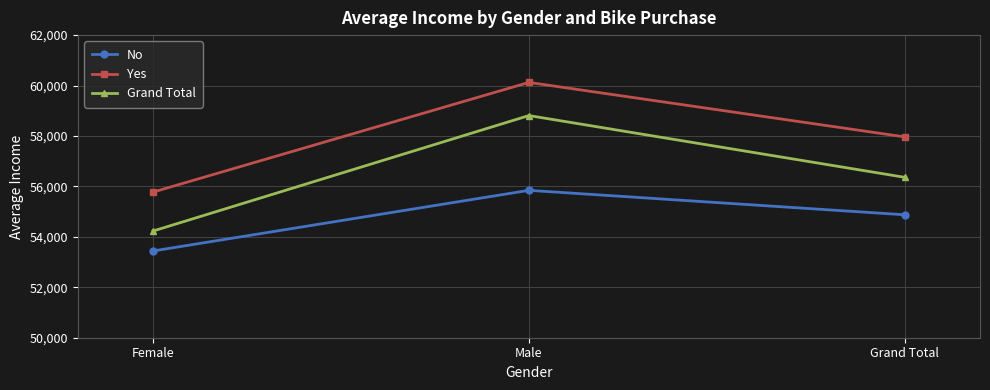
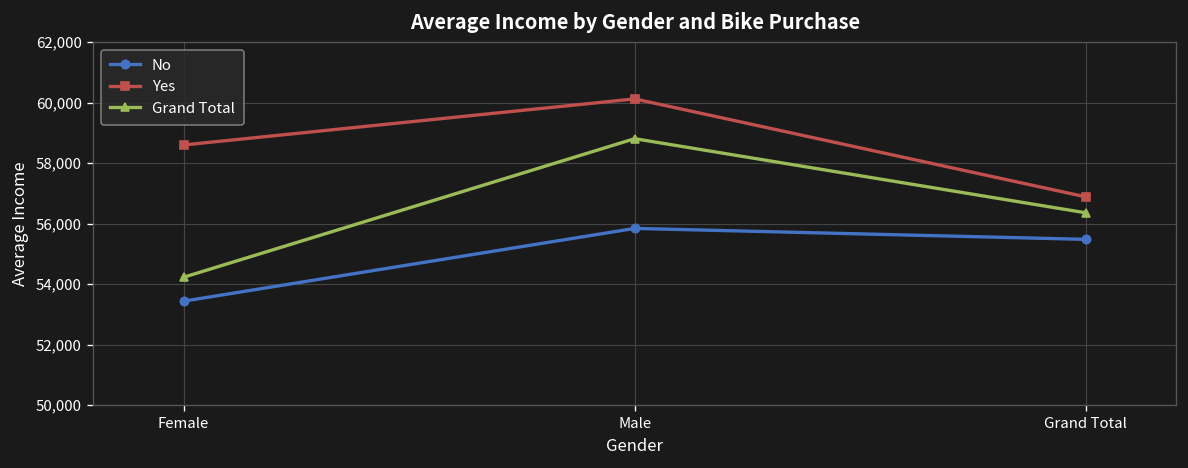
Yes, Female: 55,800 -> 58,600
No, Grand Total: 54,900 -> 55,500
Yes, Grand Total: 58,000 -> 56,900
